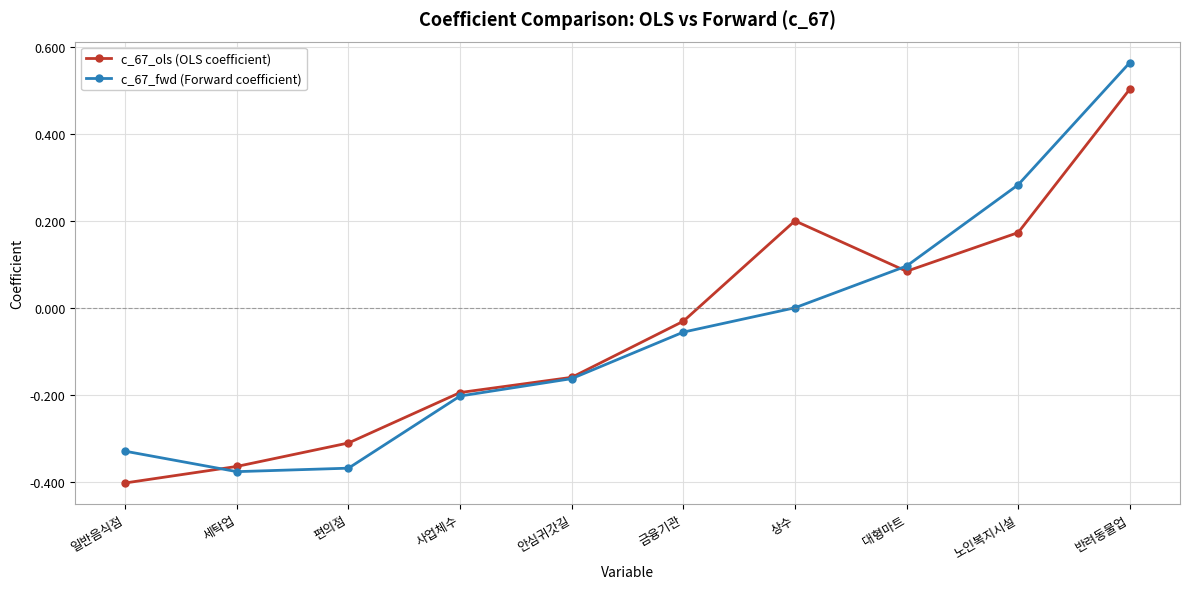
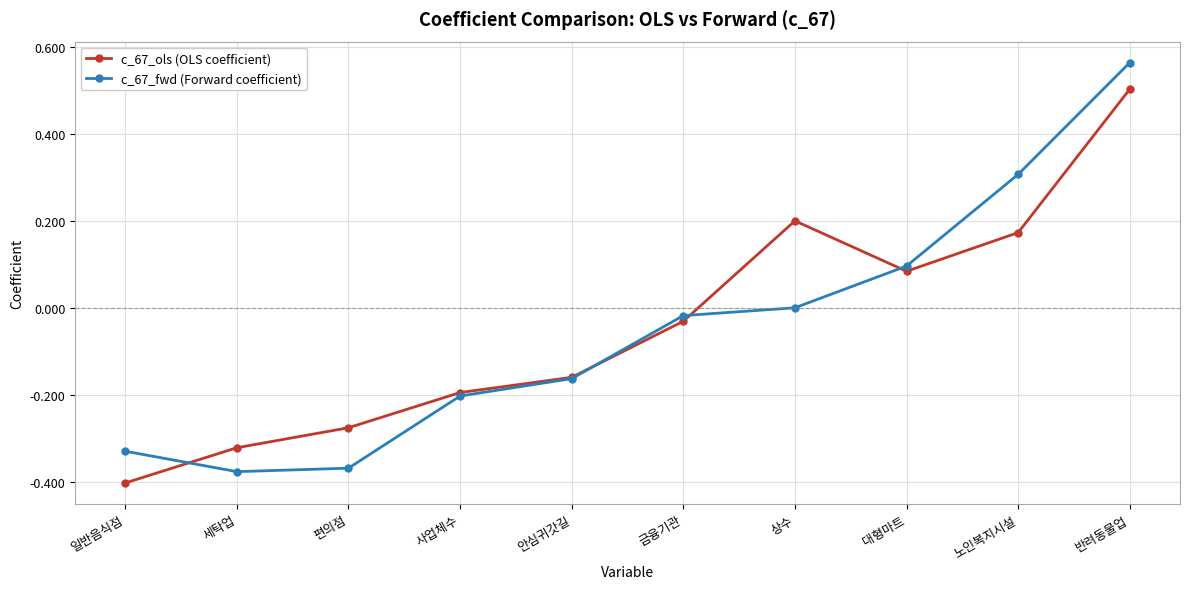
c_67_ols (OLS coefficient), 세탁업: -0.37 -> -0.32
c_67_ols (OLS coefficient), 편의점: -0.31 -> -0.28
c_67_fwd (Forward coefficient), 금융기관: -0.06 -> -0.02
c_67_fwd (Forward coefficient), 노인복지시설: 0.28 -> 0.31
